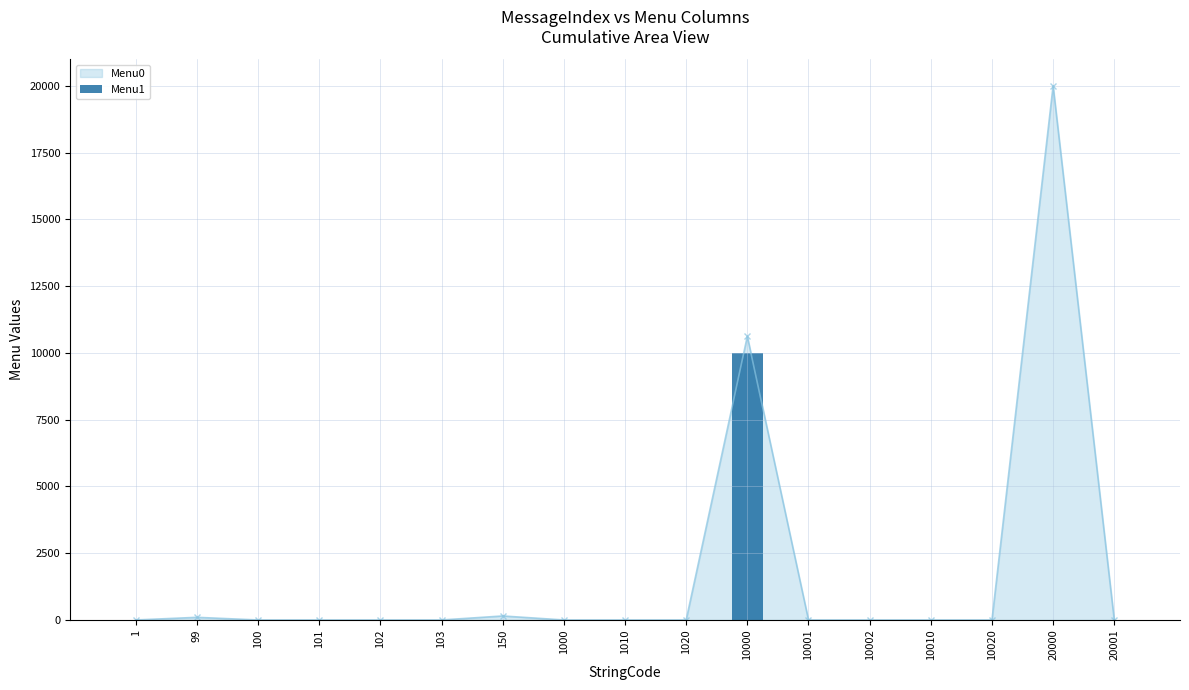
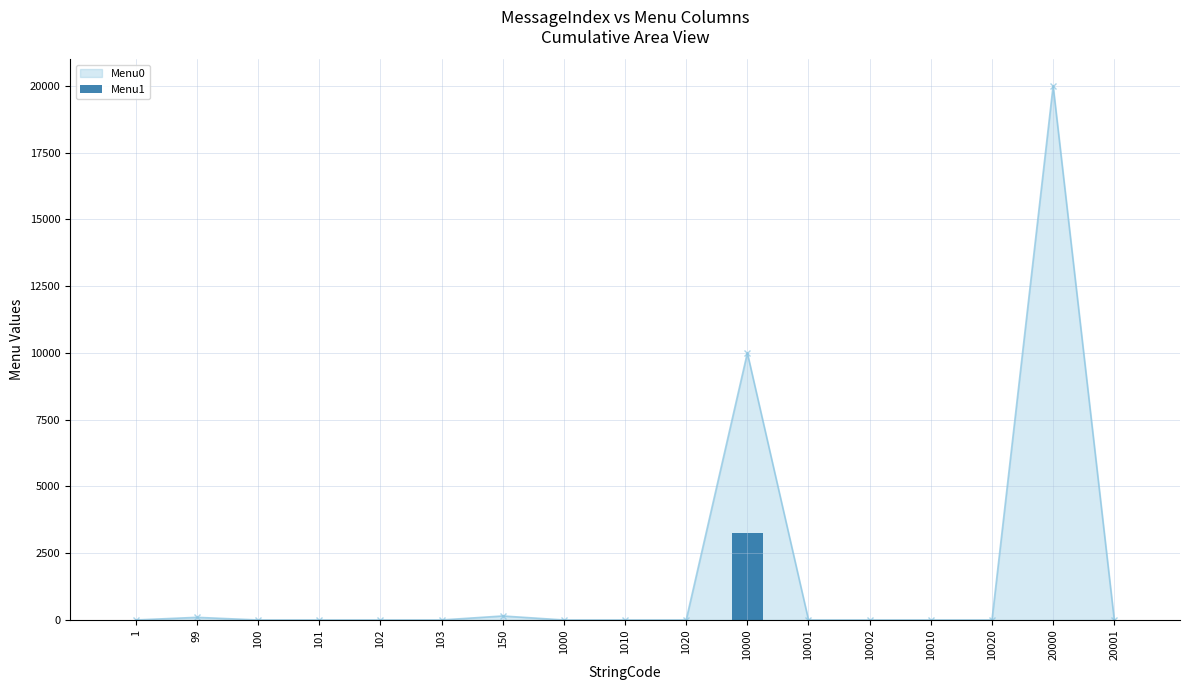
Menu0, 10000: 10600 -> 10000
Menu1, 10000: 10000 -> 3300
